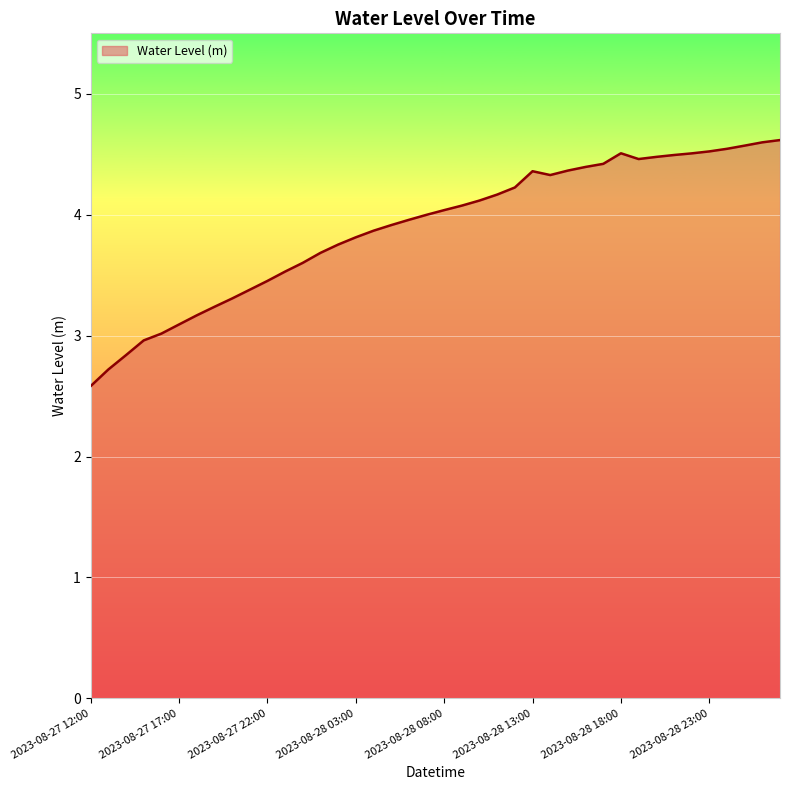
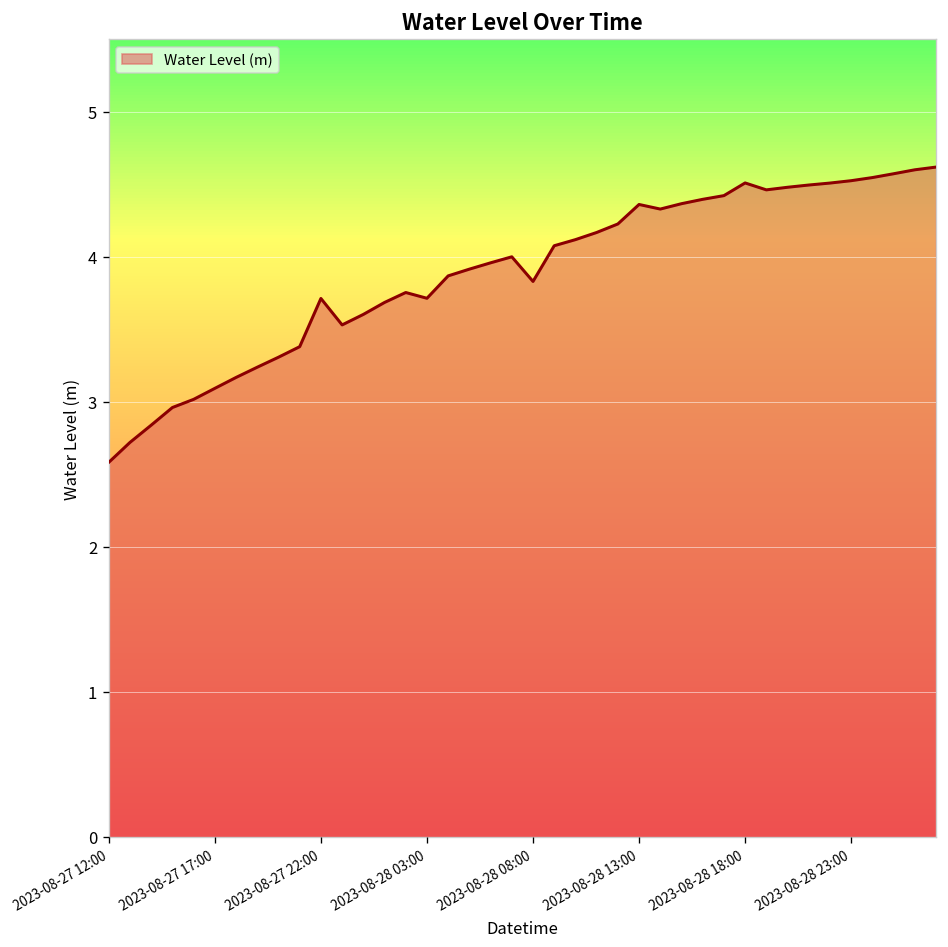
2023-08-27 22:00: 3.45 -> 3.71
2023-08-28 03:00: 3.81 -> 3.71
2023-08-28 08:00: 4.04 -> 3.83
